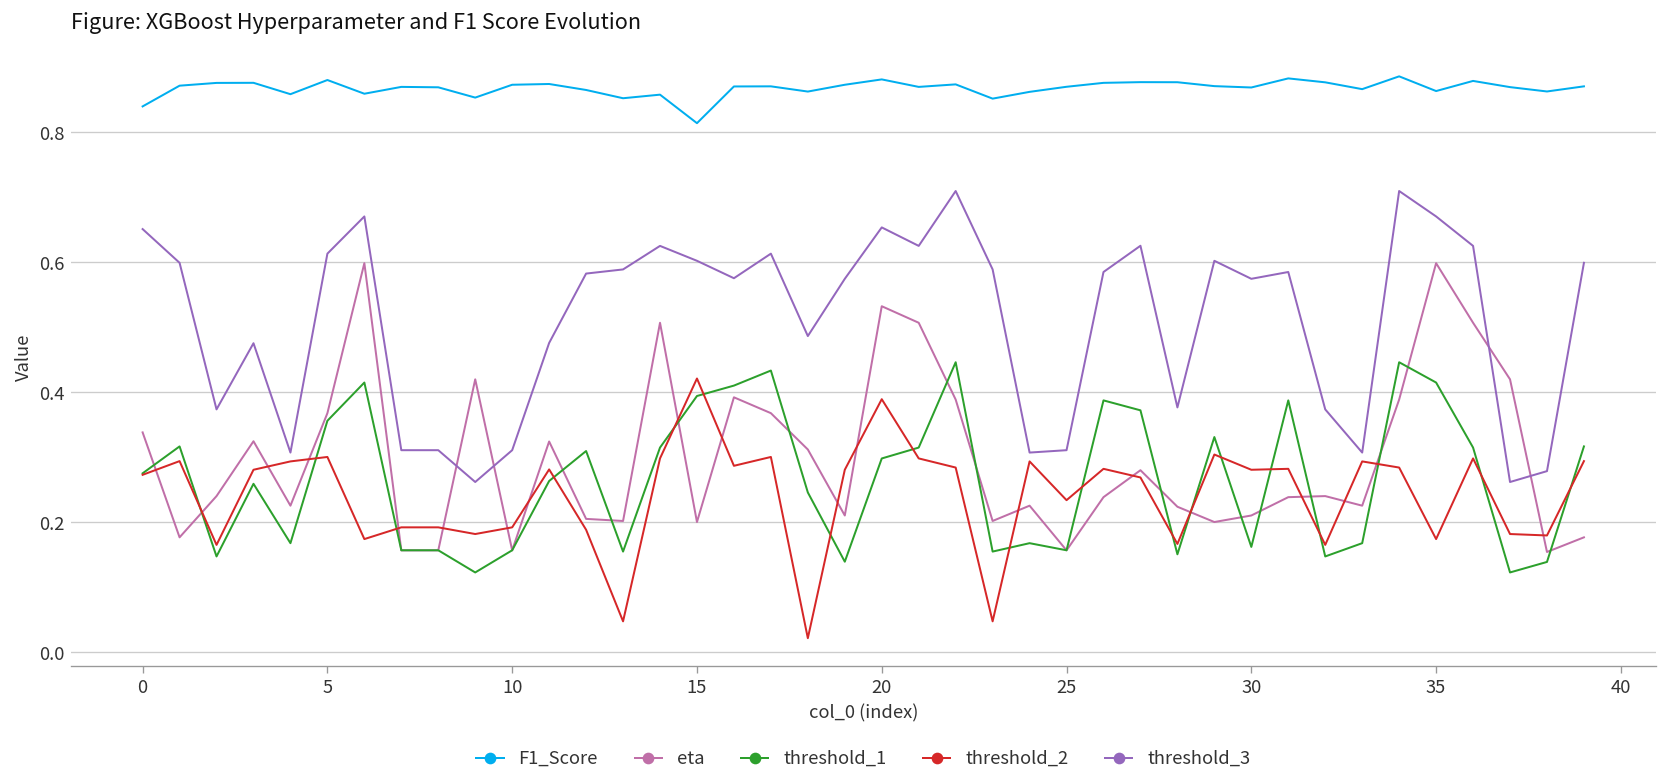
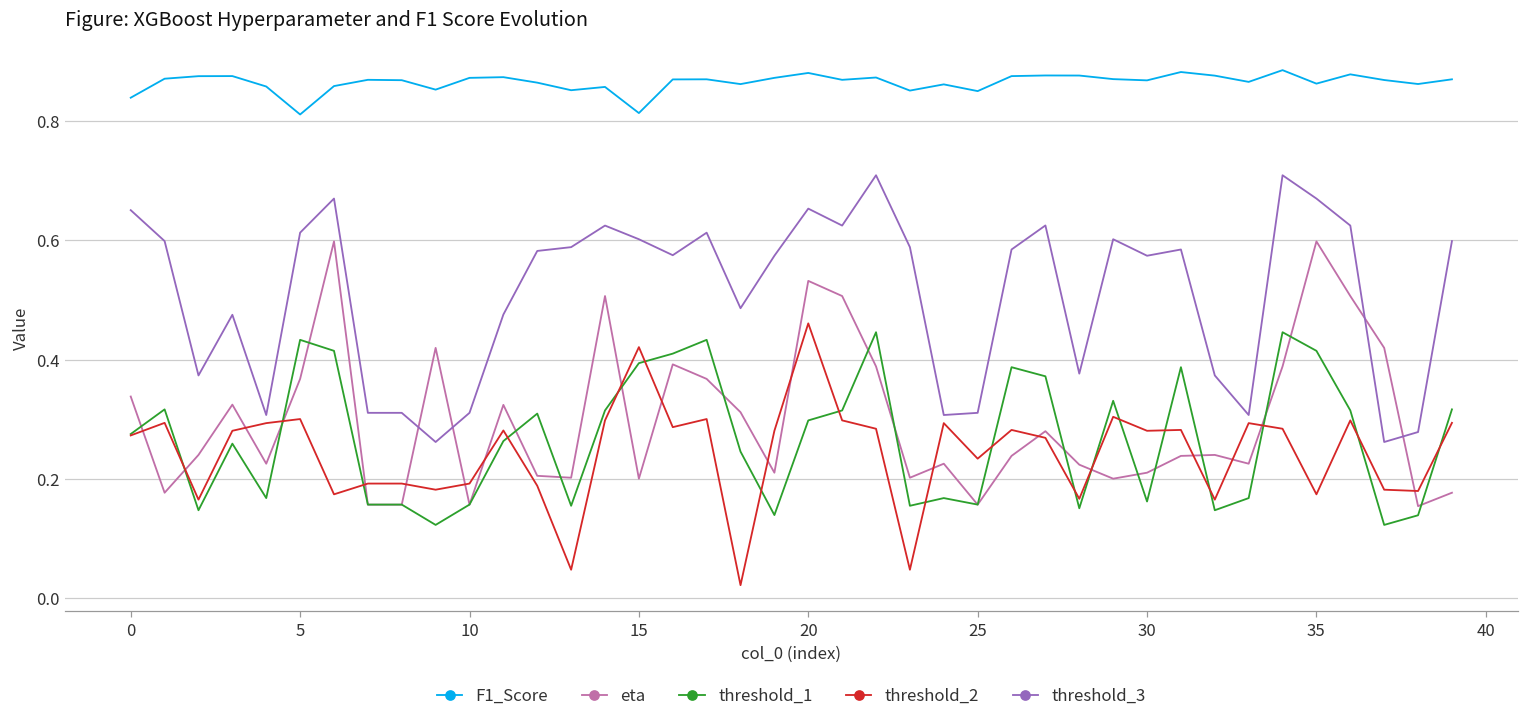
F1_Score, 5: 0.88 -> 0.81
threshold_1, 5: 0.36 -> 0.43
threshold_2, 20: 0.39 -> 0.46
F1_Score, 25: 0.87 -> 0.85
